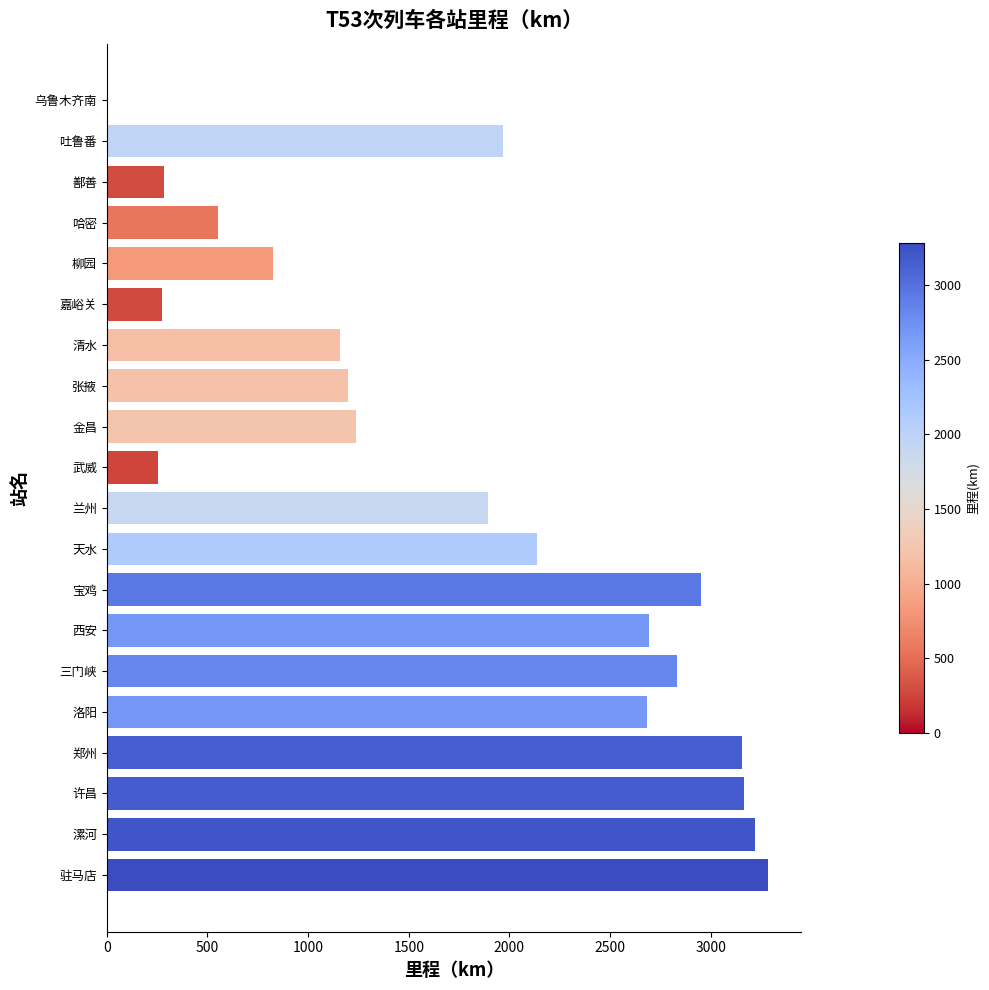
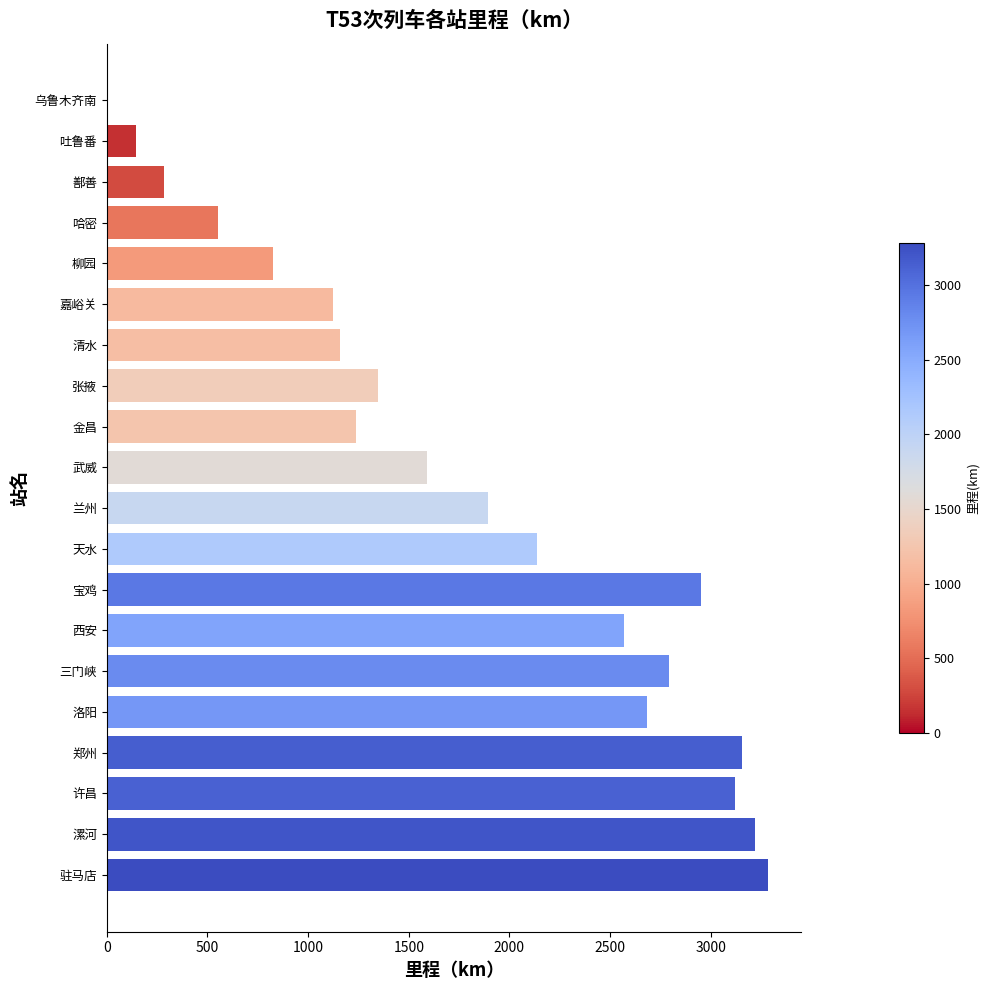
吐鲁番: 1970 -> 140
嘉峪关: 270 -> 1120
张掖: 1200 -> 1350
武威: 250 -> 1590
西安: 2690 -> 2570
三门峡: 2830 -> 2790
许昌: 3170 -> 3120
